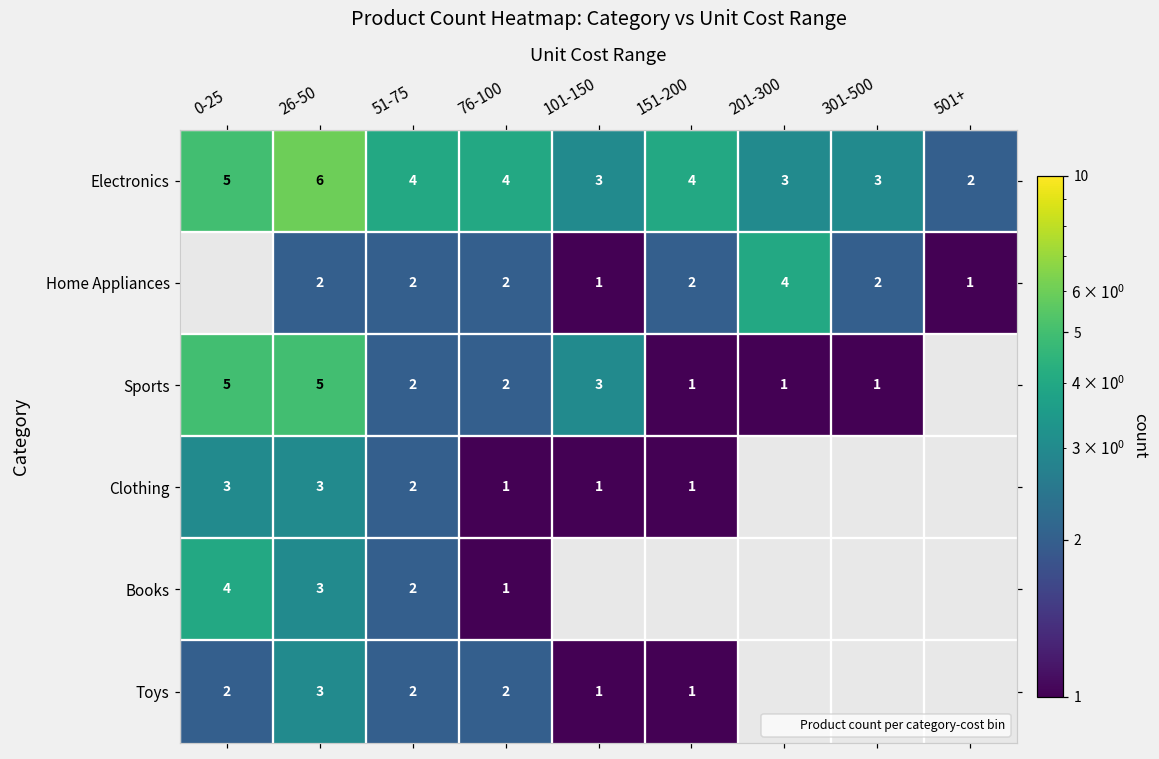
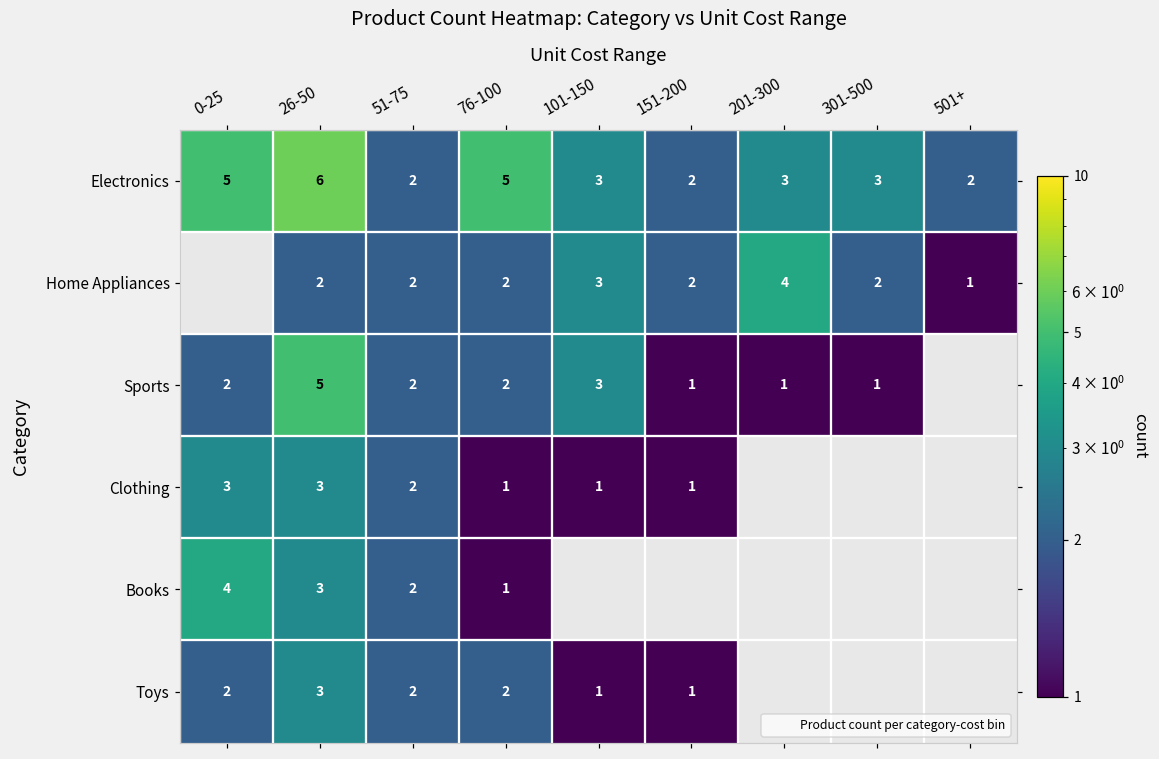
Electronics, 51-75: 4 -> 2
Electronics, 76-100: 4 -> 5
Electronics, 151-200: 4 -> 2
Home Appliances, 101-150: 1 -> 3
Sports, 0-25: 5 -> 2
